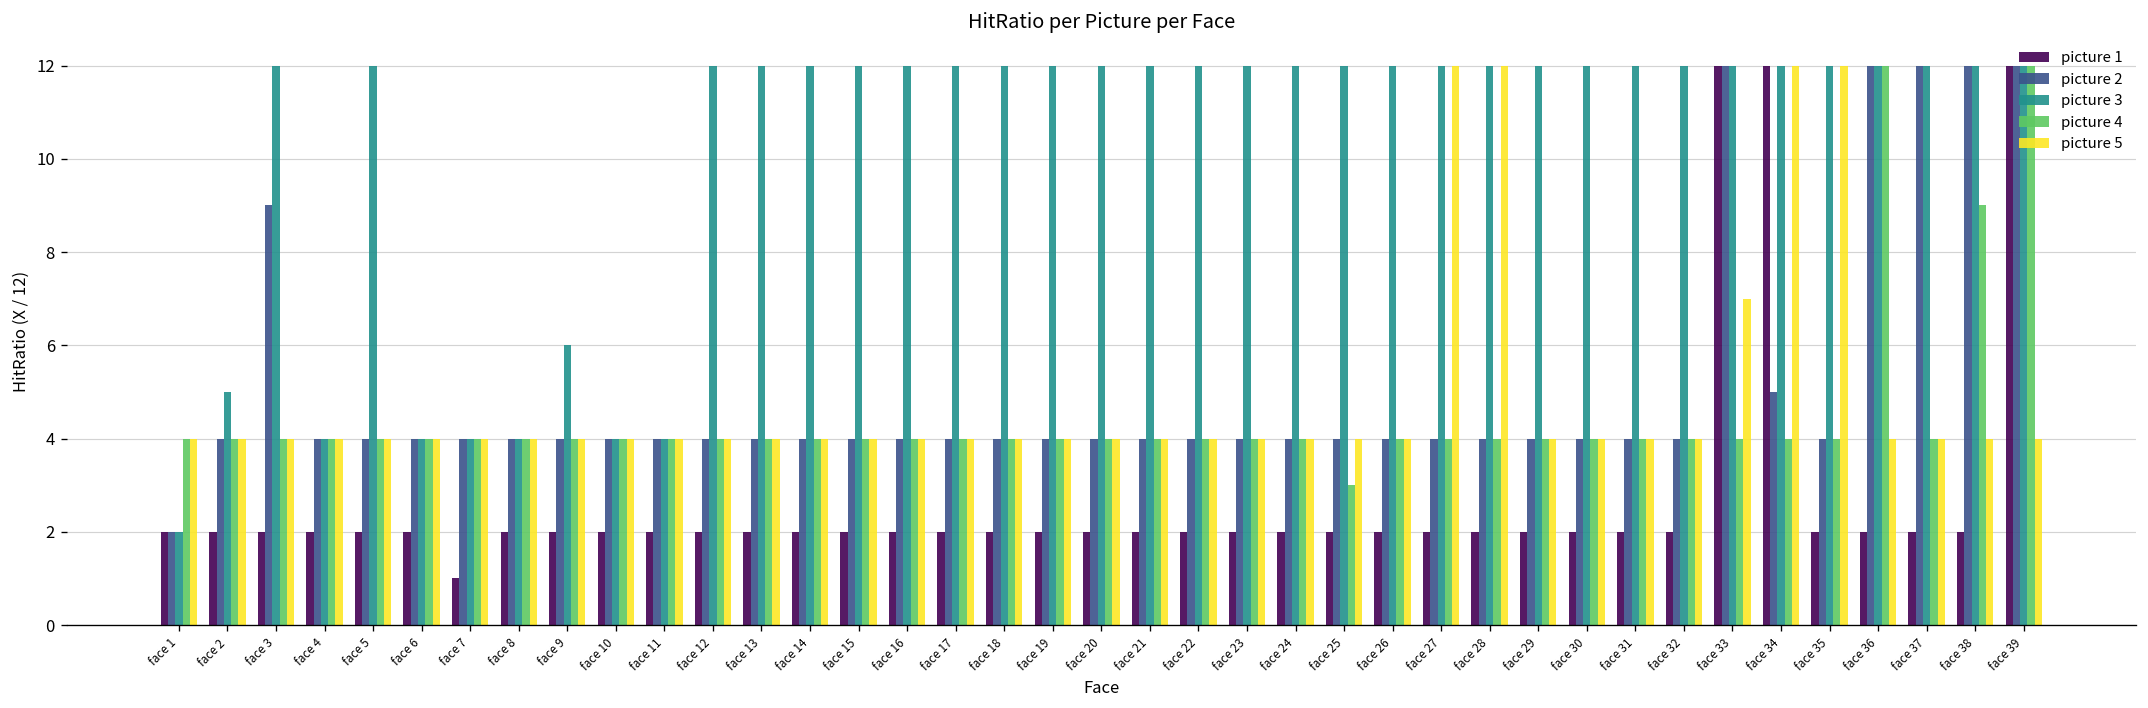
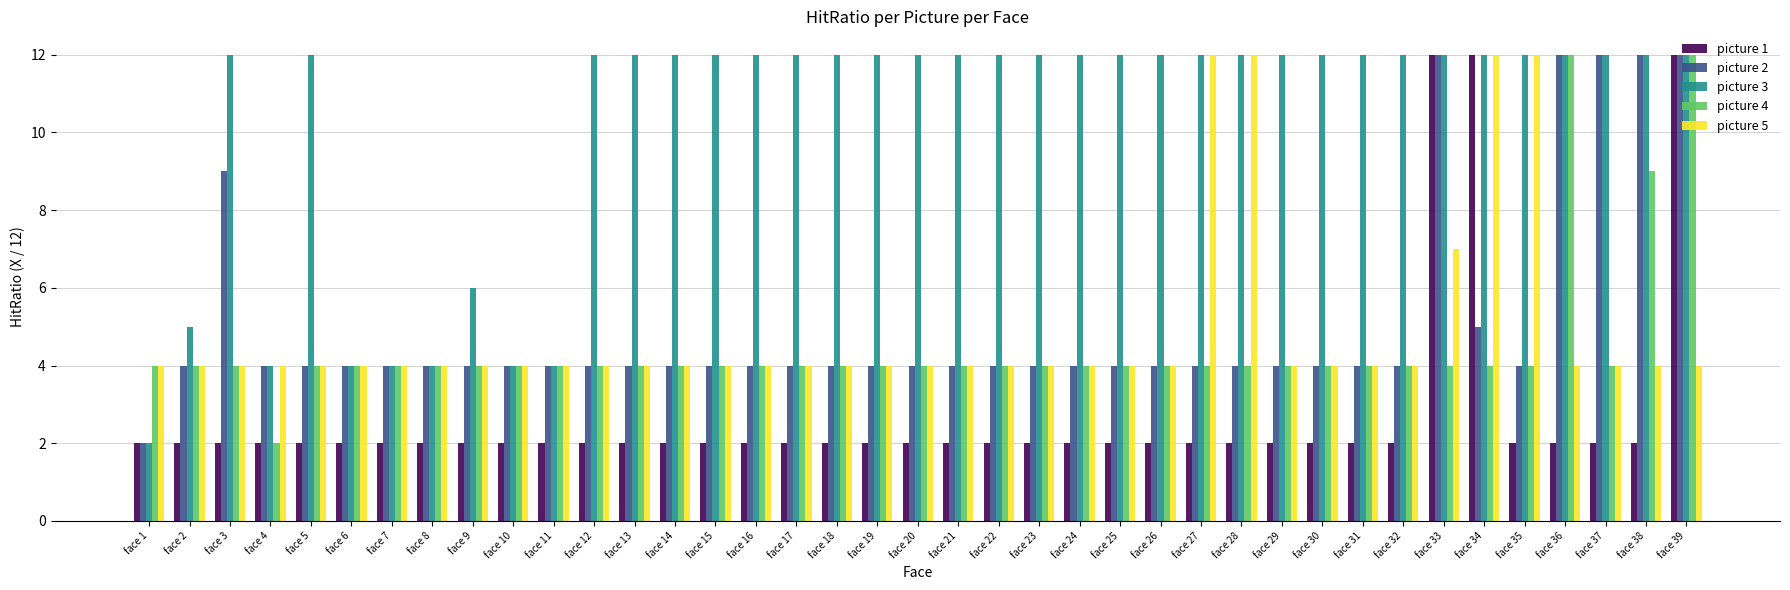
picture 4, face 4: 4 -> 2
picture 1, face 7: 1 -> 2
picture 4, face 25: 3 -> 4
